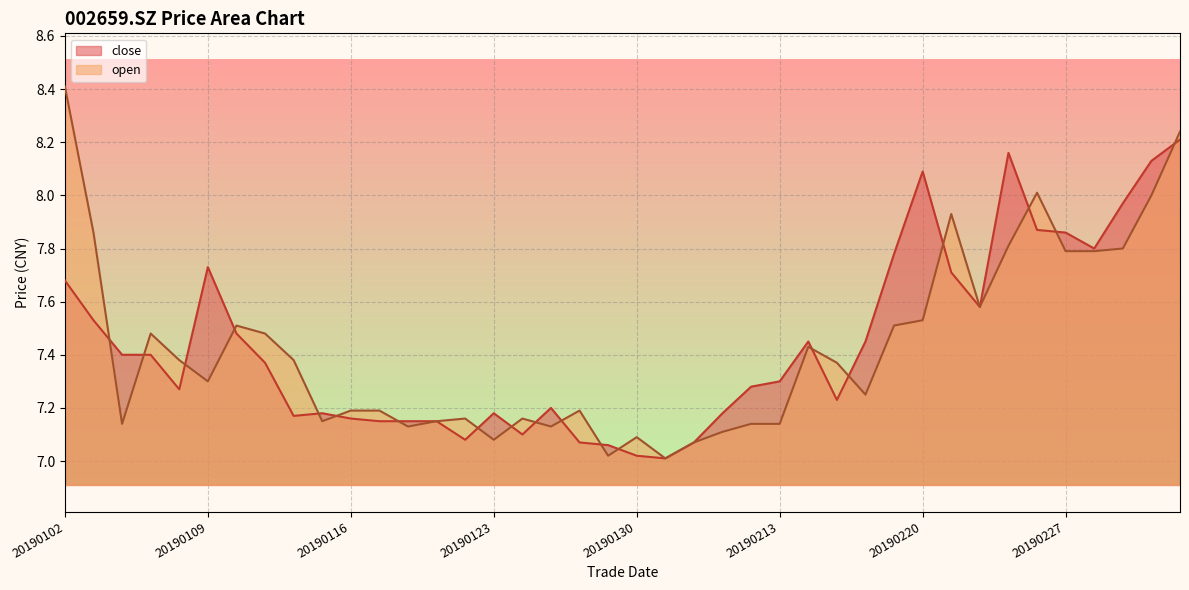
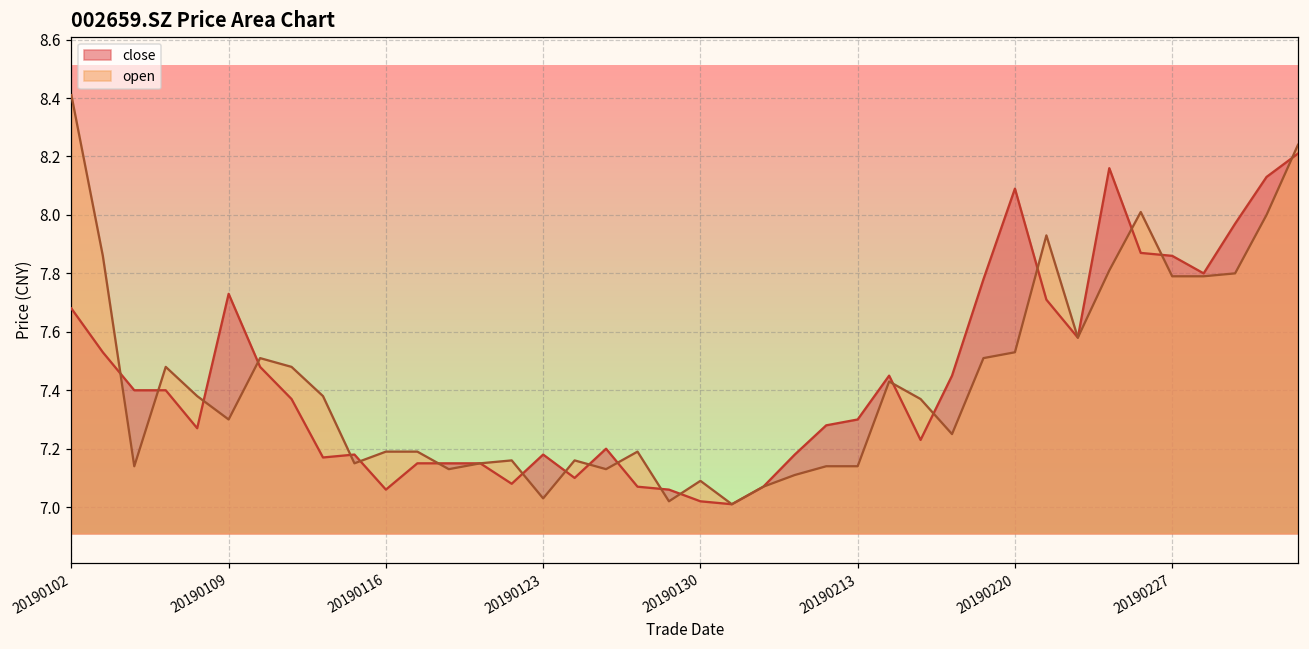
close, 20190116: 7.16 -> 7.06
open, 20190123: 7.08 -> 7.03
